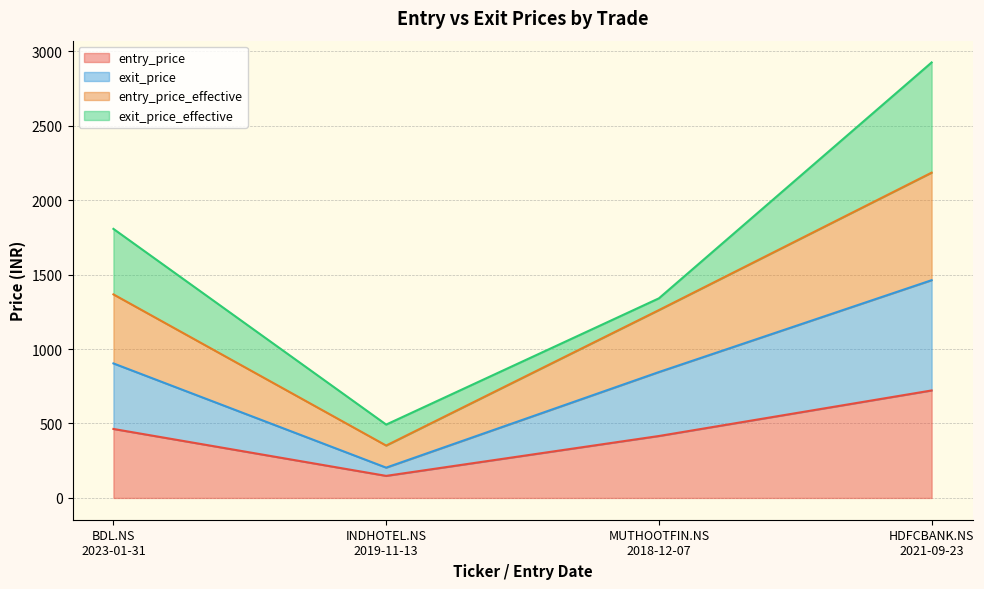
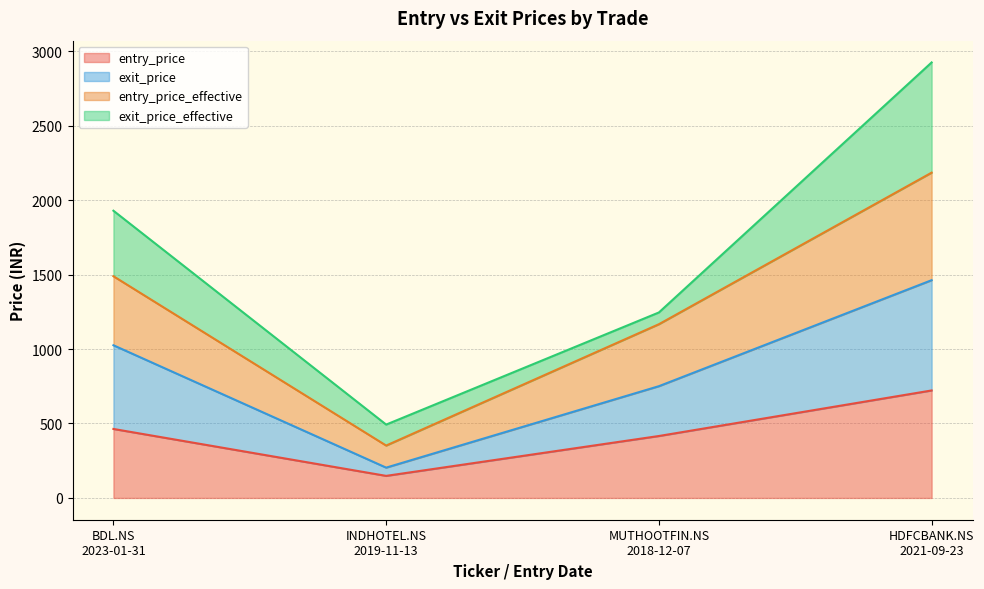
exit_price, BDL.NS 2023-01-31: 440 -> 560
exit_price, MUTHOOTFIN.NS 2018-12-07: 430 -> 330
